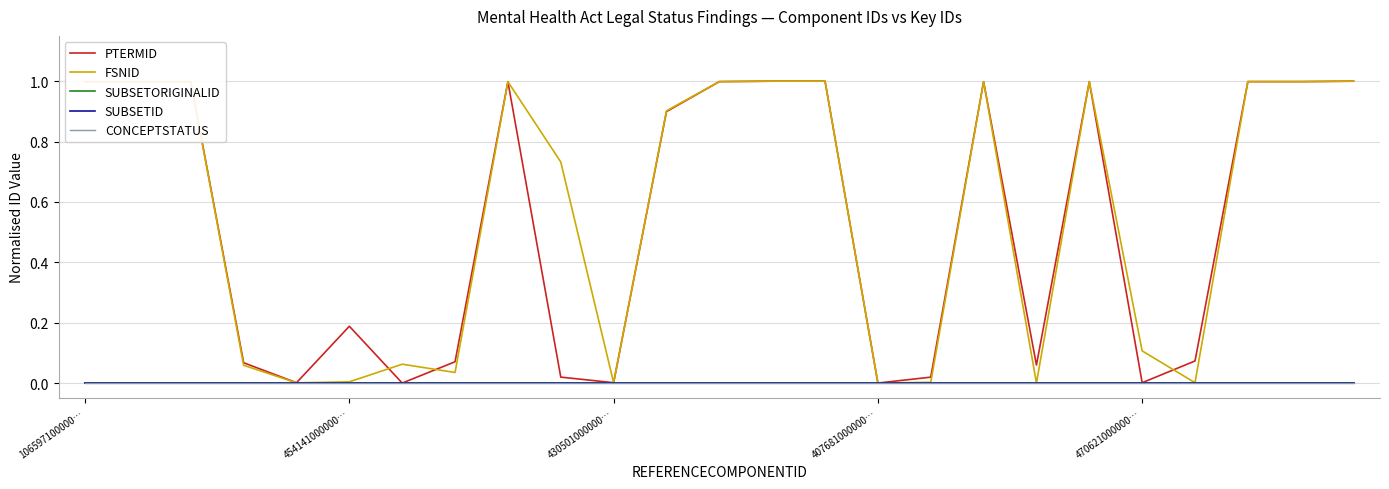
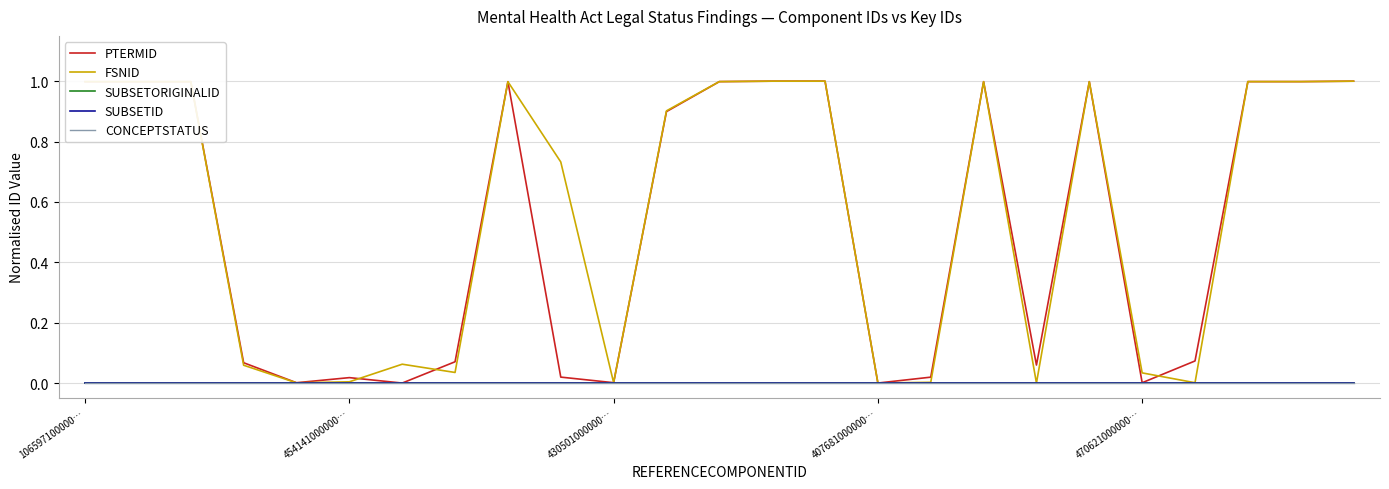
PTERMID, 454141000000…: 0.19 -> 0.02
FSNID, 470621000000…: 0.11 -> 0.03
